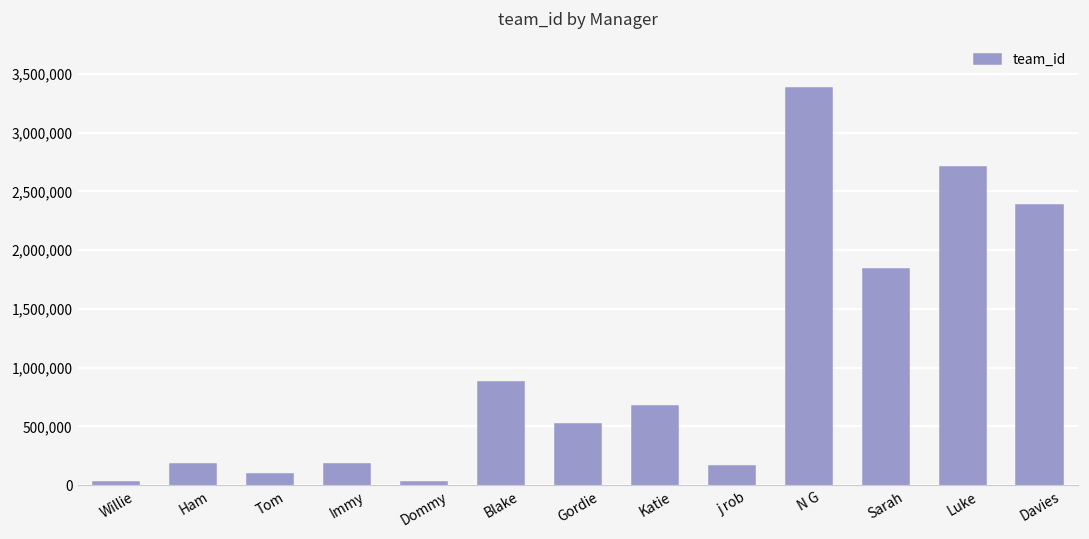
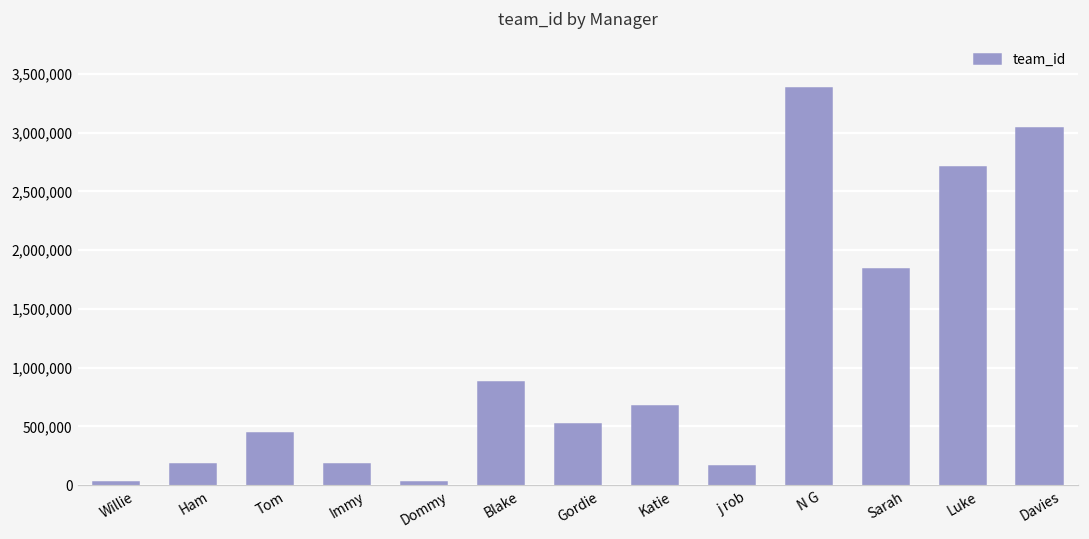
Tom: 90,000 -> 440,000
Davies: 2,380,000 -> 3,040,000
